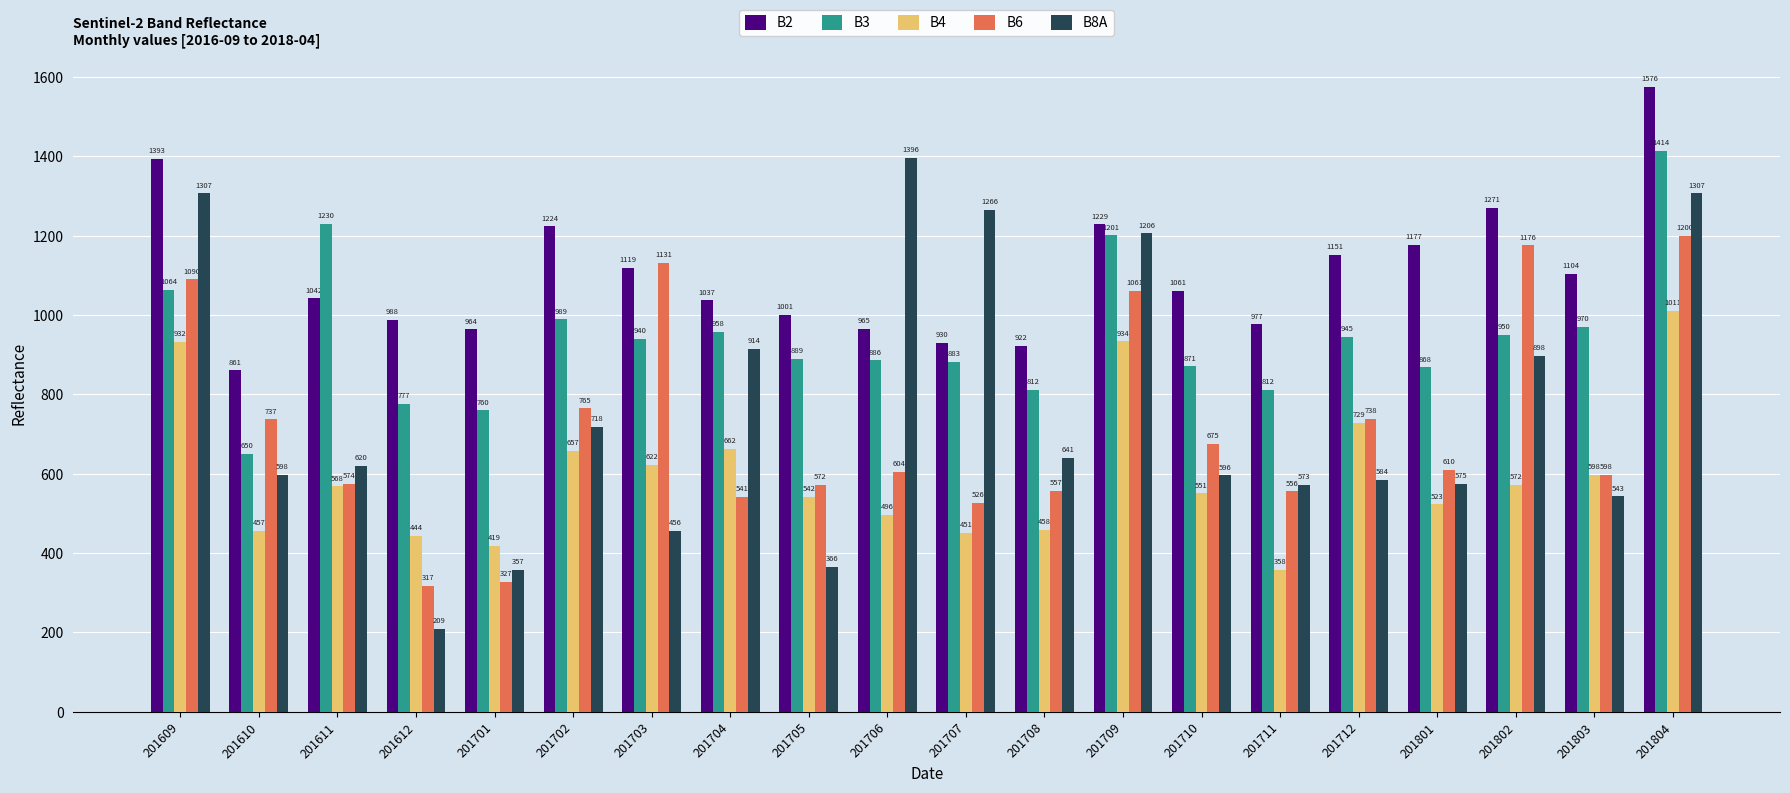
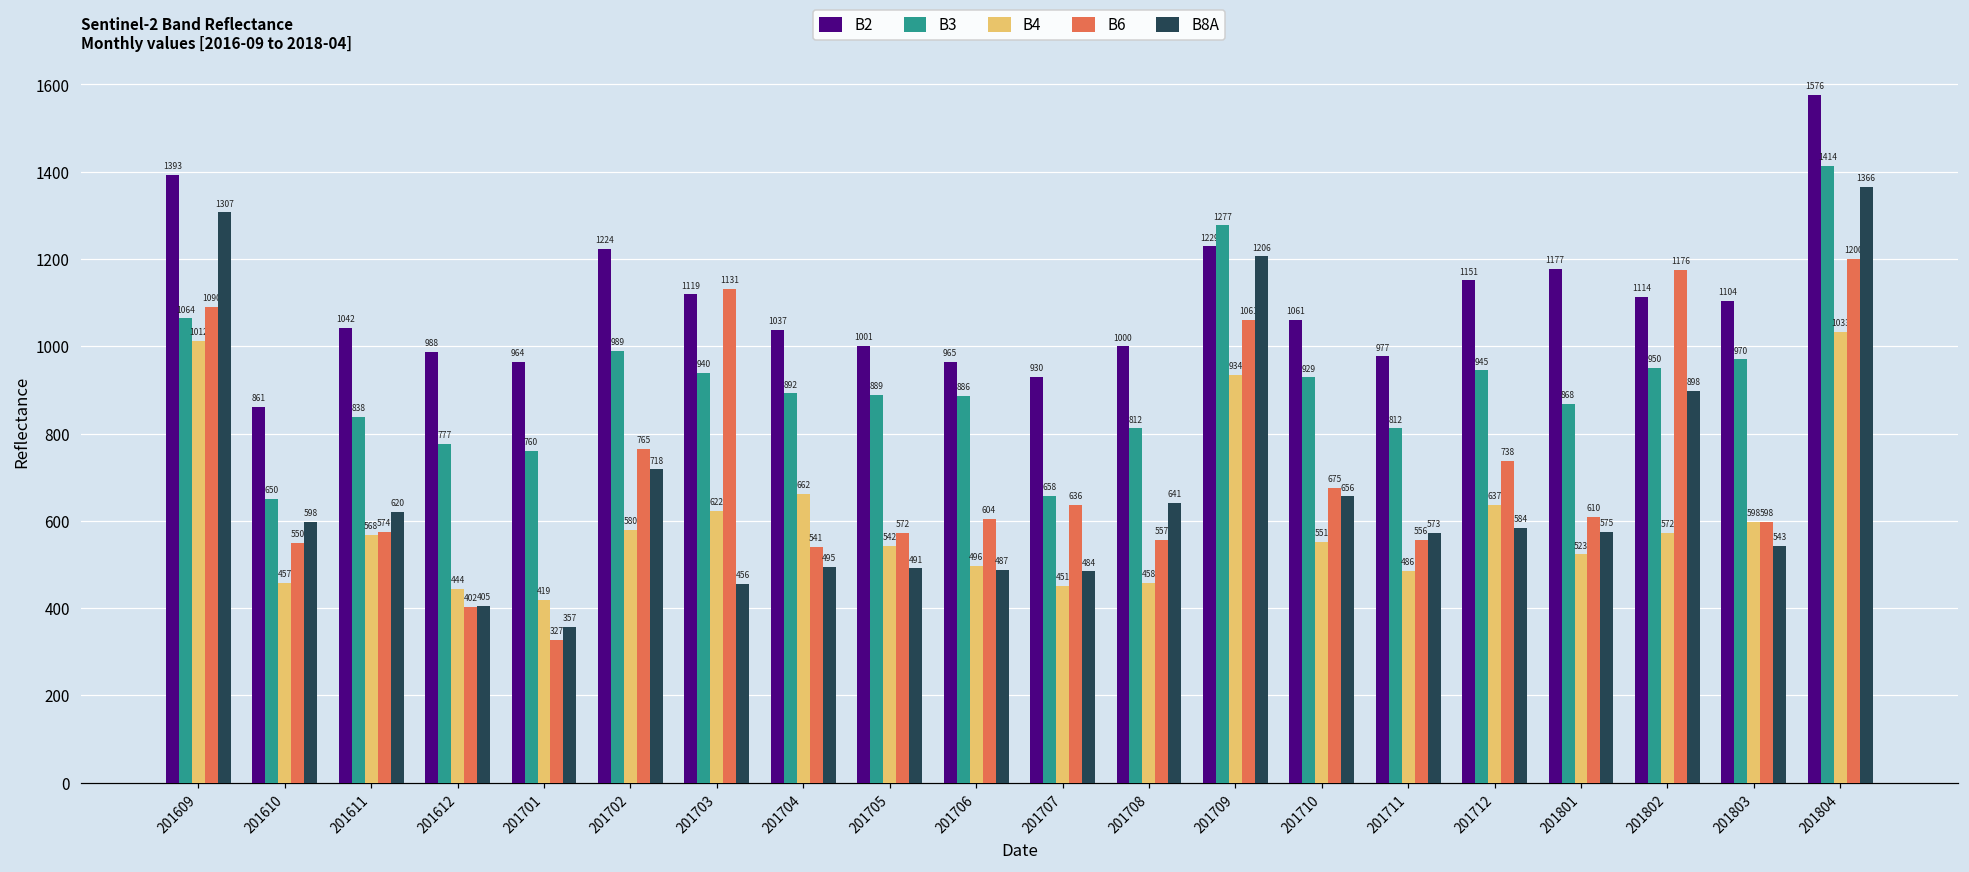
B4, 201609: 932 -> 1012
B6, 201610: 737 -> 550
B3, 201611: 1230 -> 838
B6, 201612: 317 -> 402
B8A, 201612: 209 -> 405
B4, 201702: 657 -> 580
B3, 201704: 958 -> 892
B8A, 201704: 914 -> 495
B8A, 201705: 366 -> 491
B8A, 201706: 1396 -> 487
B3, 201707: 883 -> 658
B6, 201707: 526 -> 636
B8A, 201707: 1266 -> 484
B2, 201708: 922 -> 1000
B3, 201709: 1201 -> 1277
B3, 201710: 871 -> 929
B8A, 201710: 596 -> 656
B4, 201711: 358 -> 486
B4, 201712: 729 -> 637
B2, 201802: 1271 -> 1114
B4, 201804: 1011 -> 1033
B8A, 201804: 1307 -> 1366
